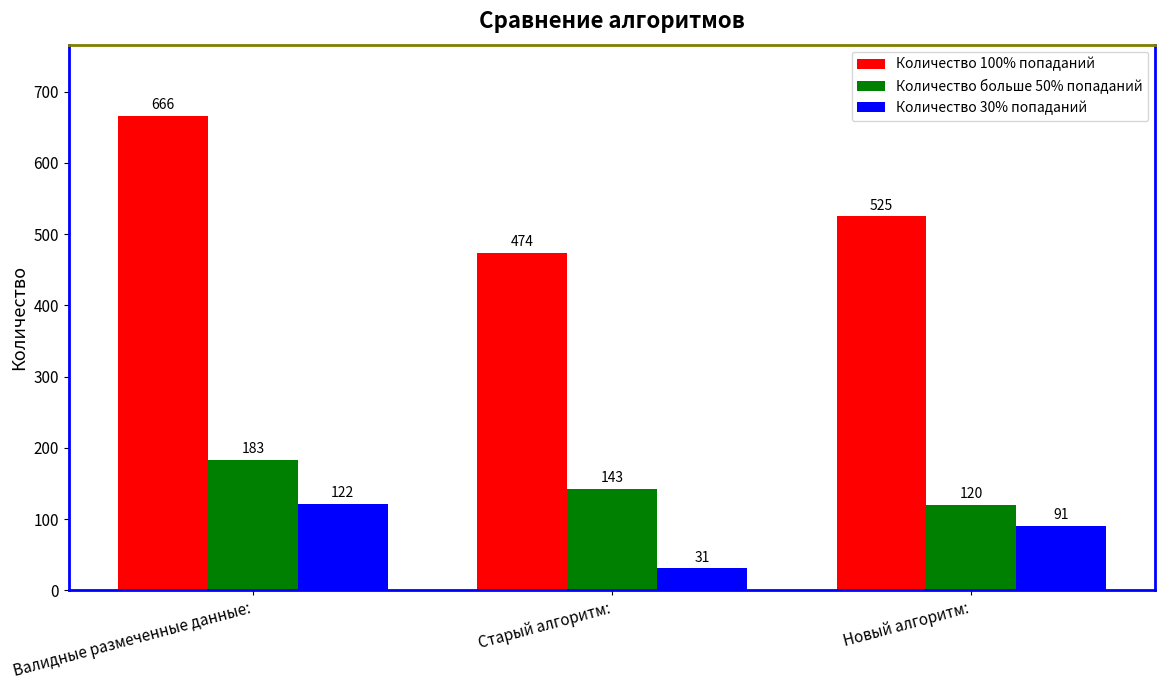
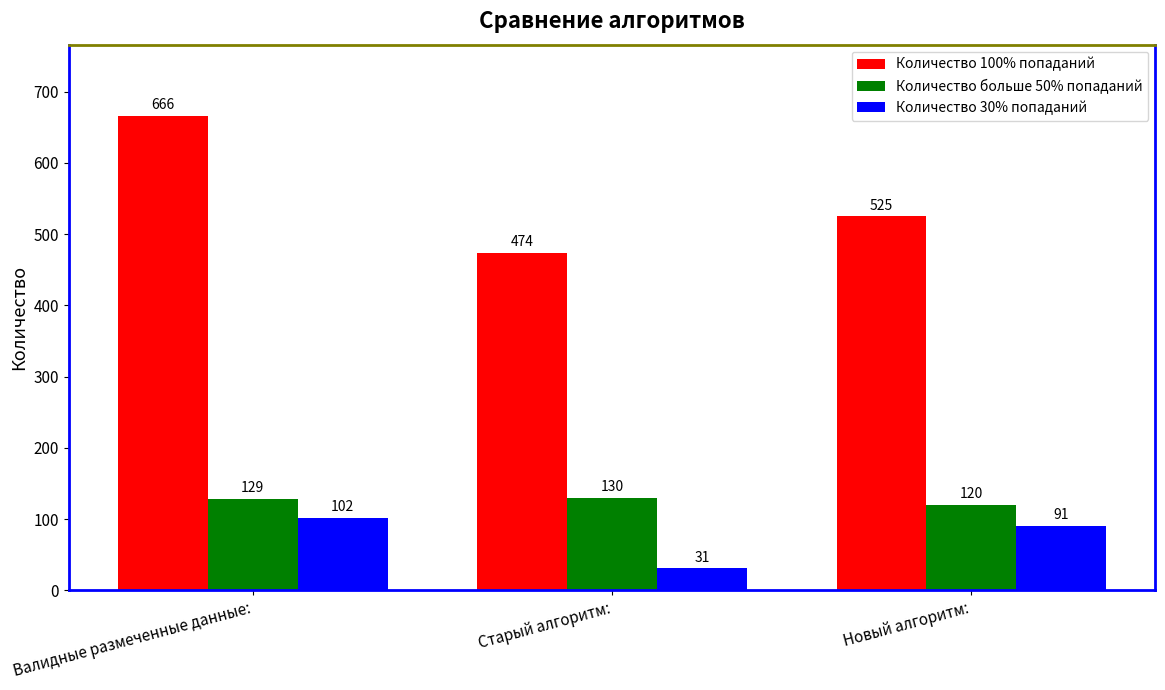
Количество больше 50% попаданий, Валидные размеченные данные:: 183 -> 129
Количество 30% попаданий, Валидные размеченные данные:: 122 -> 102
Количество больше 50% попаданий, Старый алгоритм:: 143 -> 130
